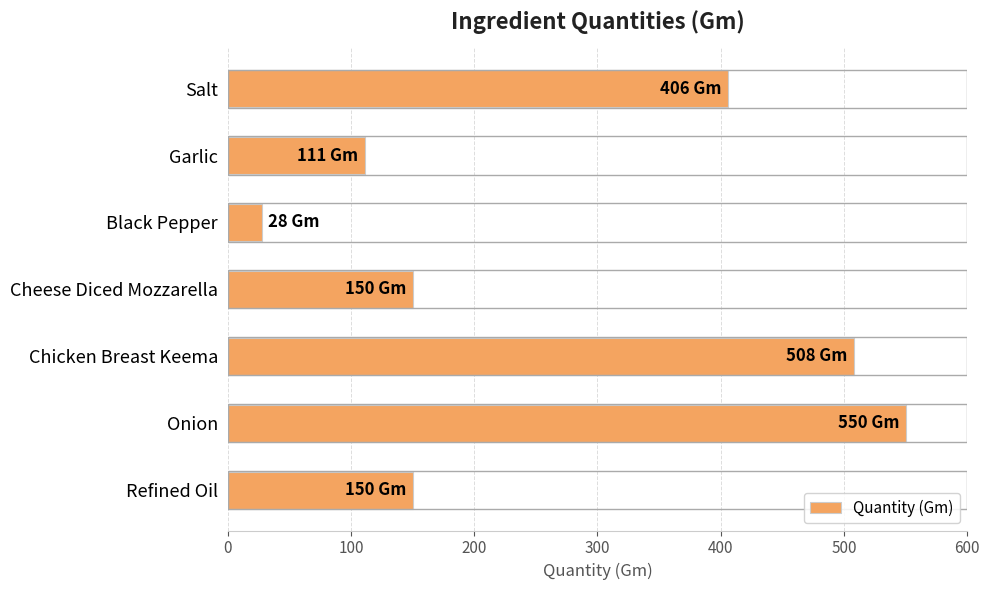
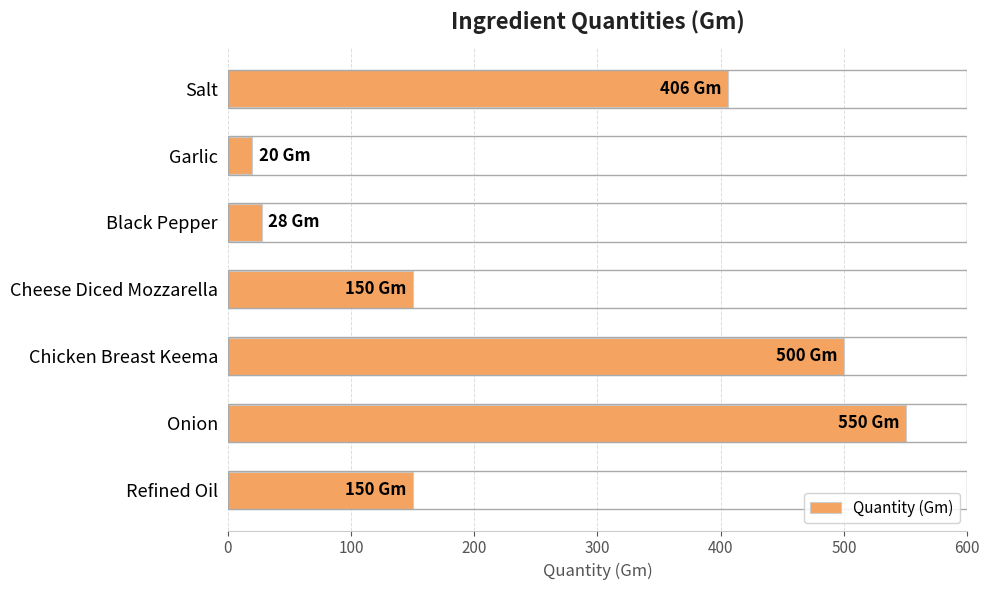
Garlic: 111 -> 20
Chicken Breast Keema: 508 -> 500
